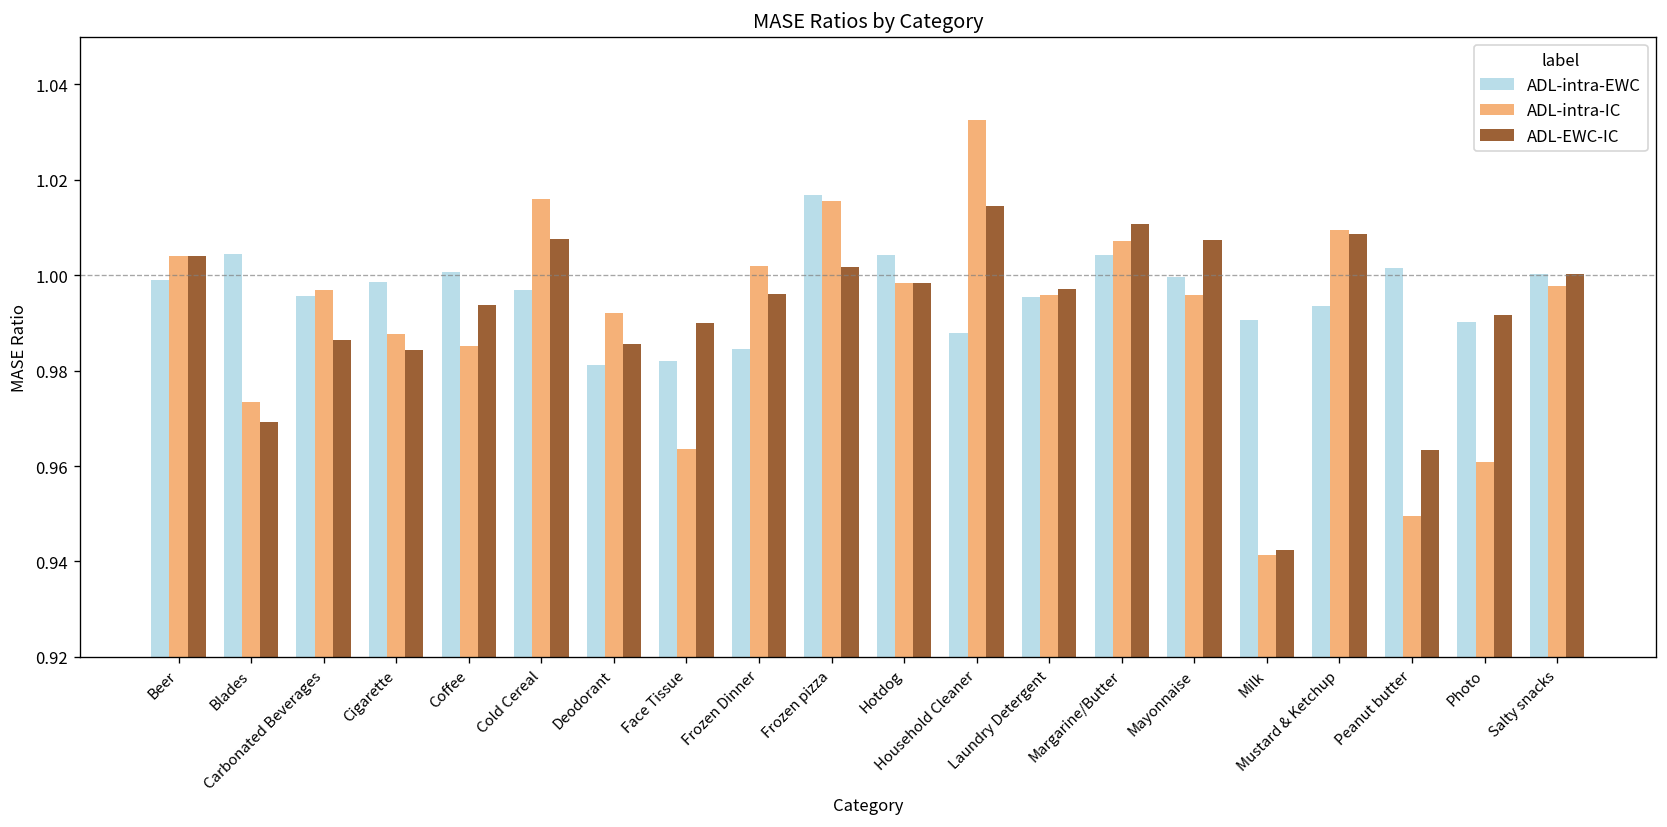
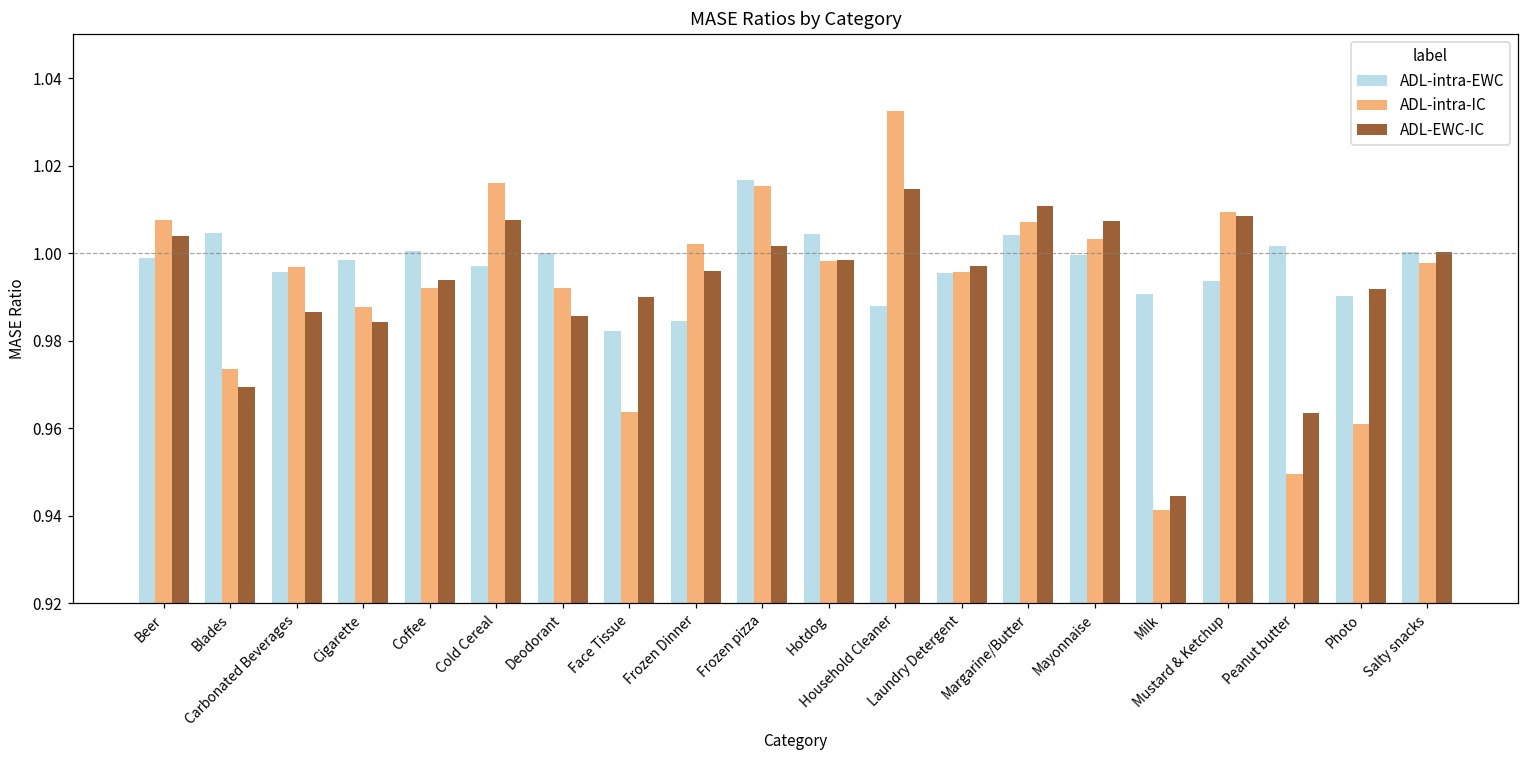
ADL-intra-IC, Beer: 1.004 -> 1.008
ADL-intra-IC, Coffee: 0.985 -> 0.992
ADL-intra-EWC, Deodorant: 0.981 -> 1.000
ADL-intra-IC, Mayonnaise: 0.996 -> 1.003
ADL-EWC-IC, Milk: 0.942 -> 0.944
